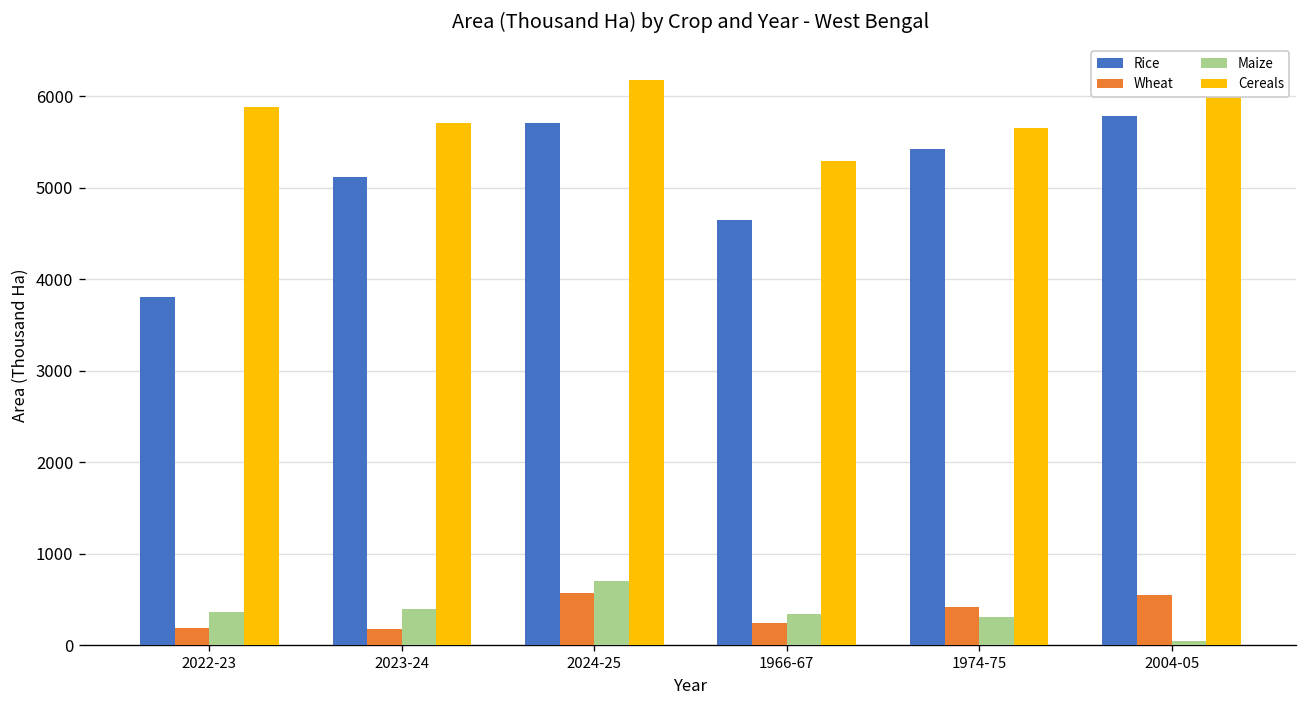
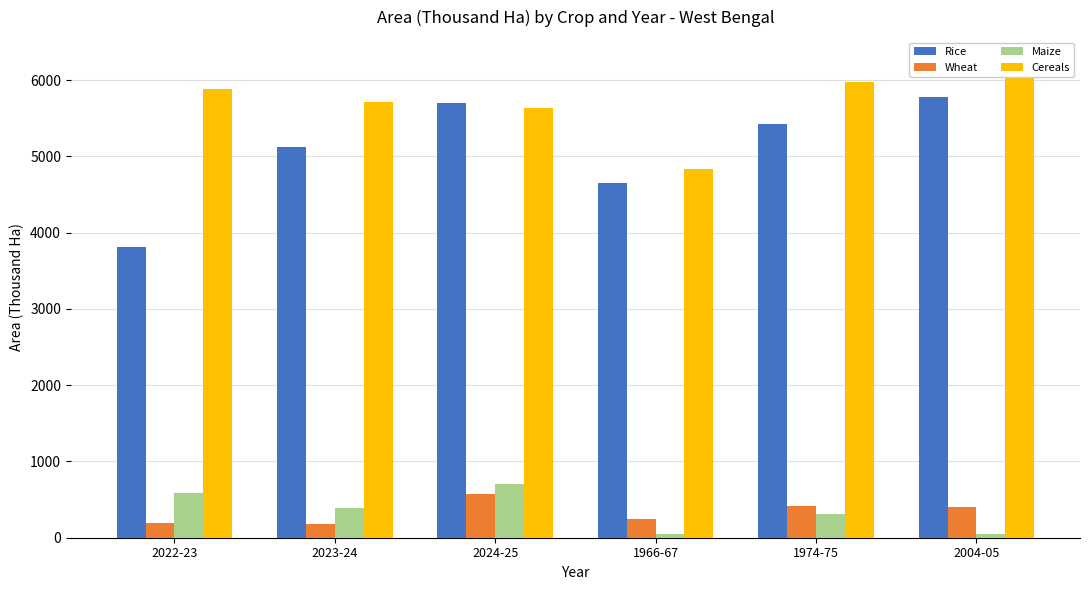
Maize, 2022-23: 400 -> 600
Cereals, 2024-25: 6200 -> 5600
Maize, 1966-67: 300 -> 0
Cereals, 1966-67: 5300 -> 4800
Cereals, 1974-75: 5600 -> 6000
Wheat, 2004-05: 600 -> 400
